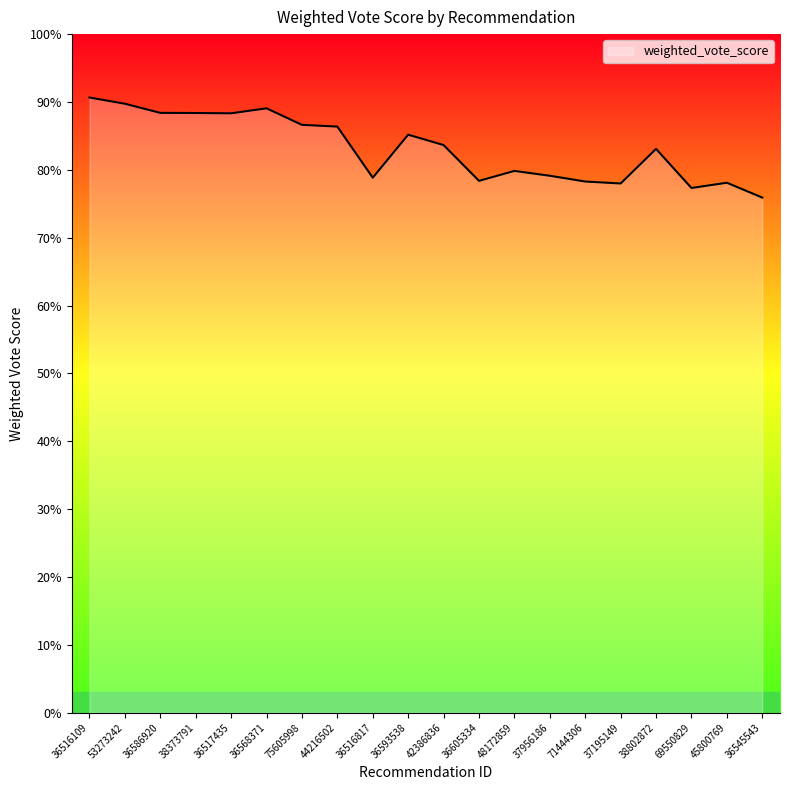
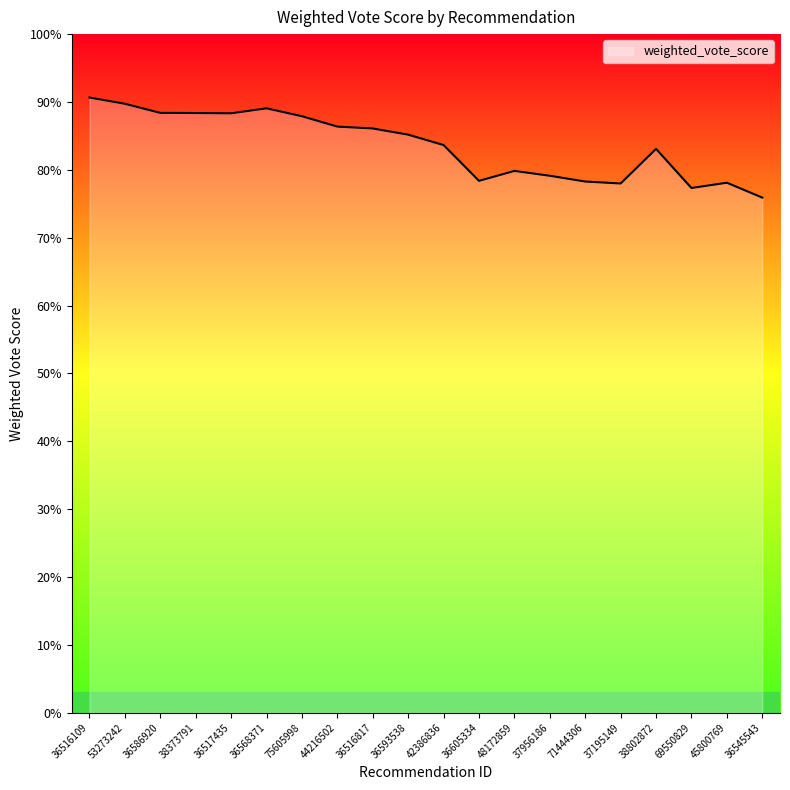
75605998: 87% -> 88%
36516817: 79% -> 86%
